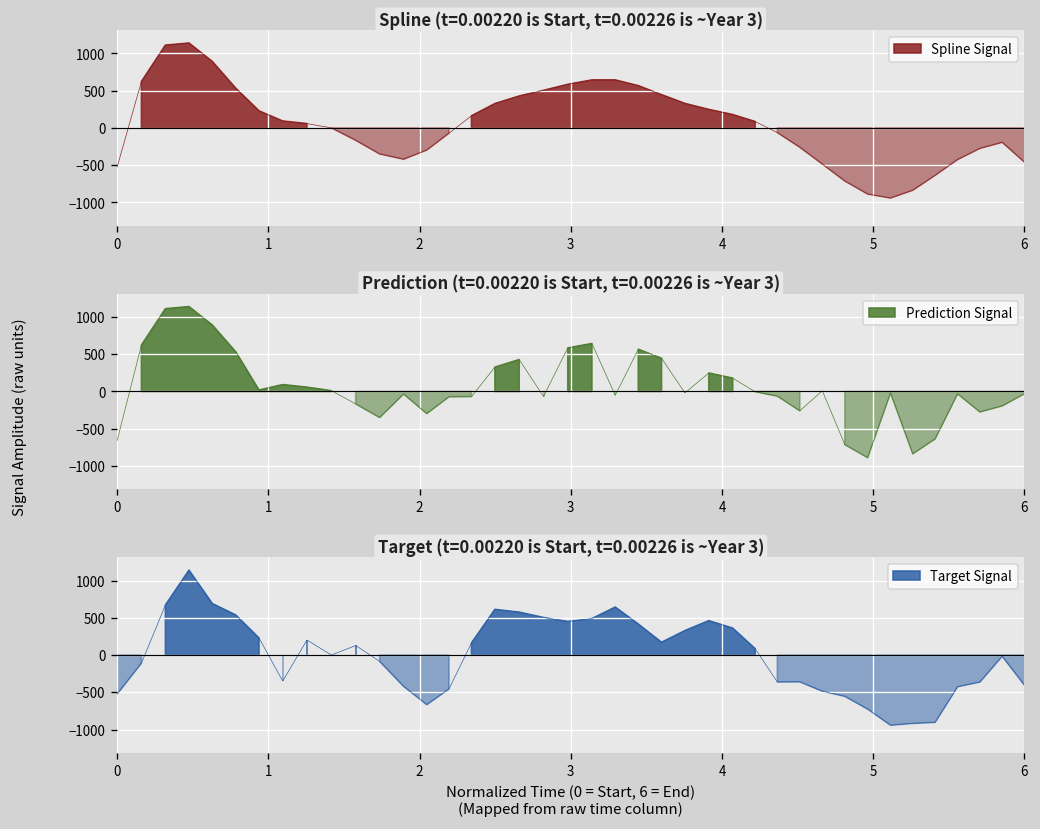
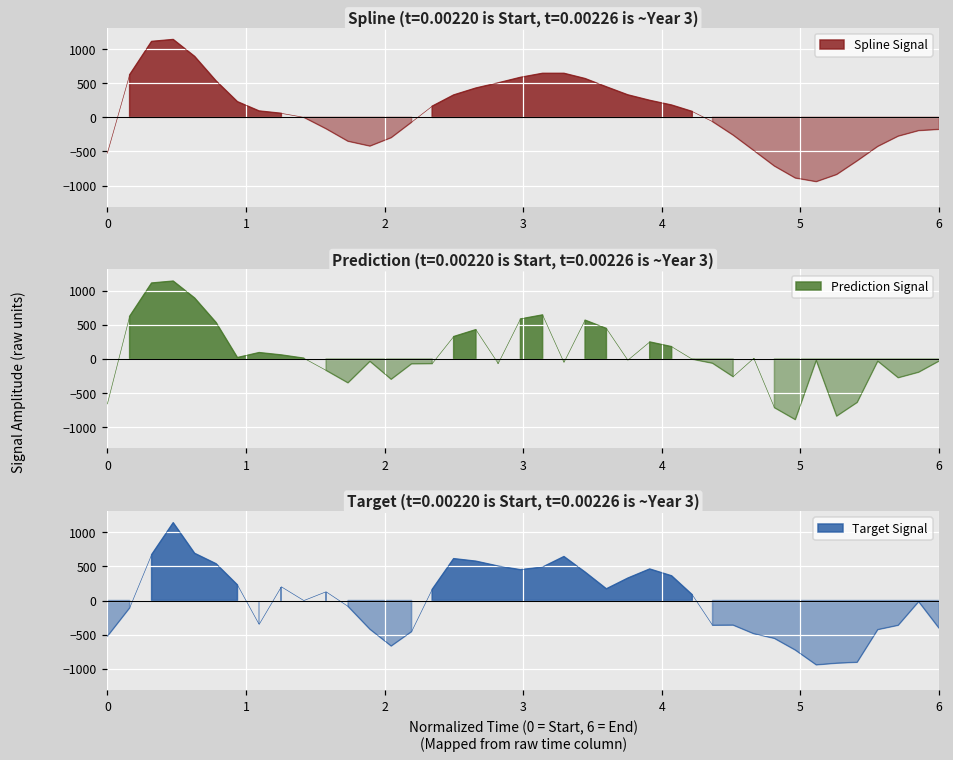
Spline (t=0.00220 is Start, t=0.00226 is ~Year 3), 6: -500 -> -200
